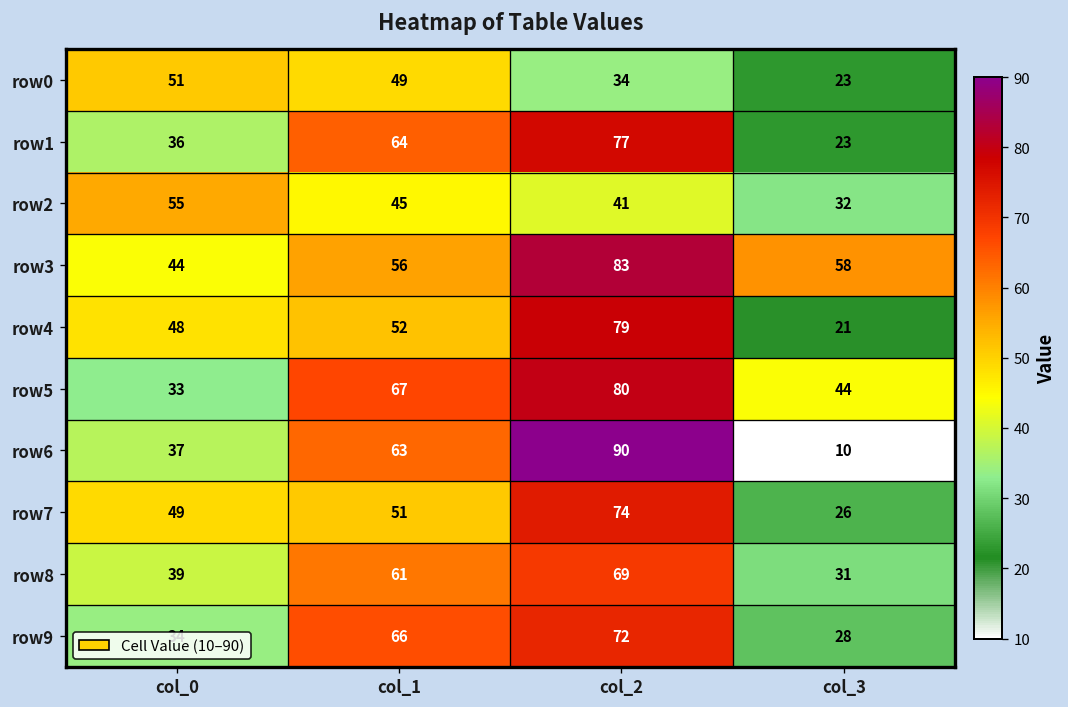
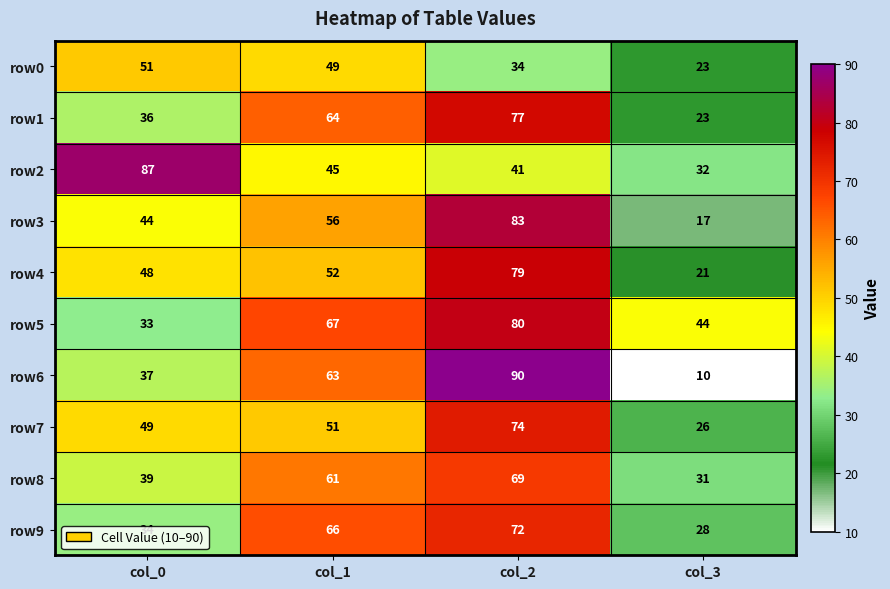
row2, col_0: 55 -> 87
row3, col_3: 58 -> 17
